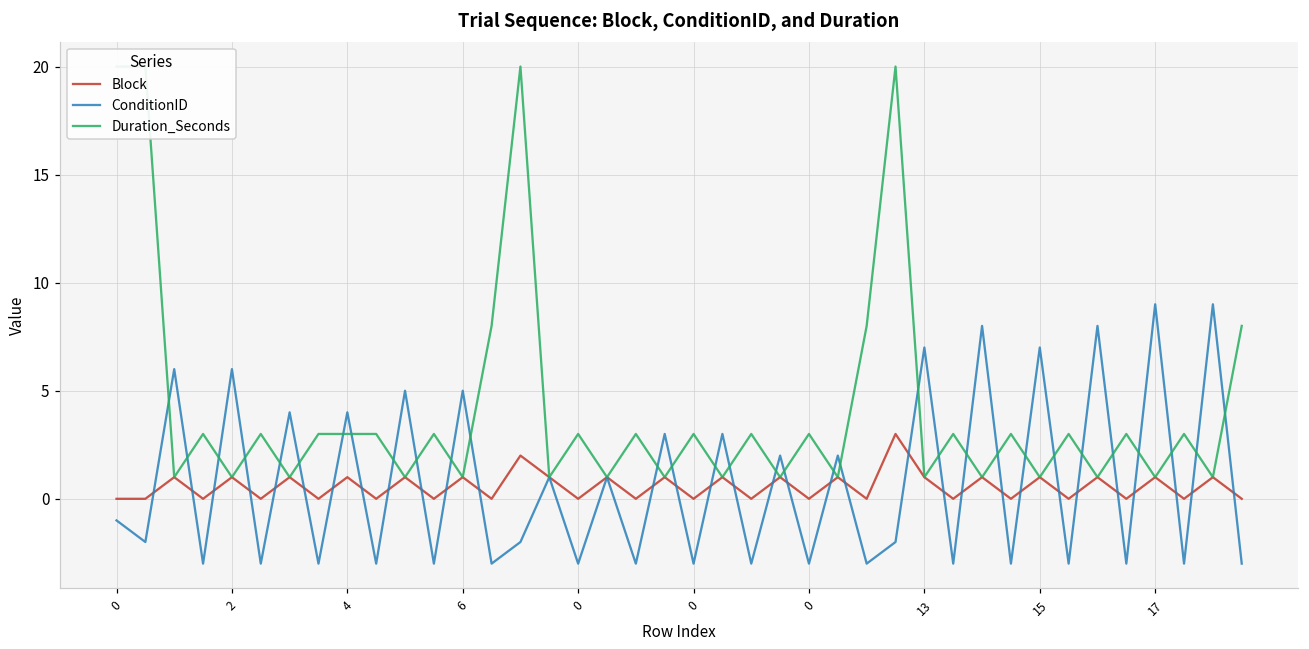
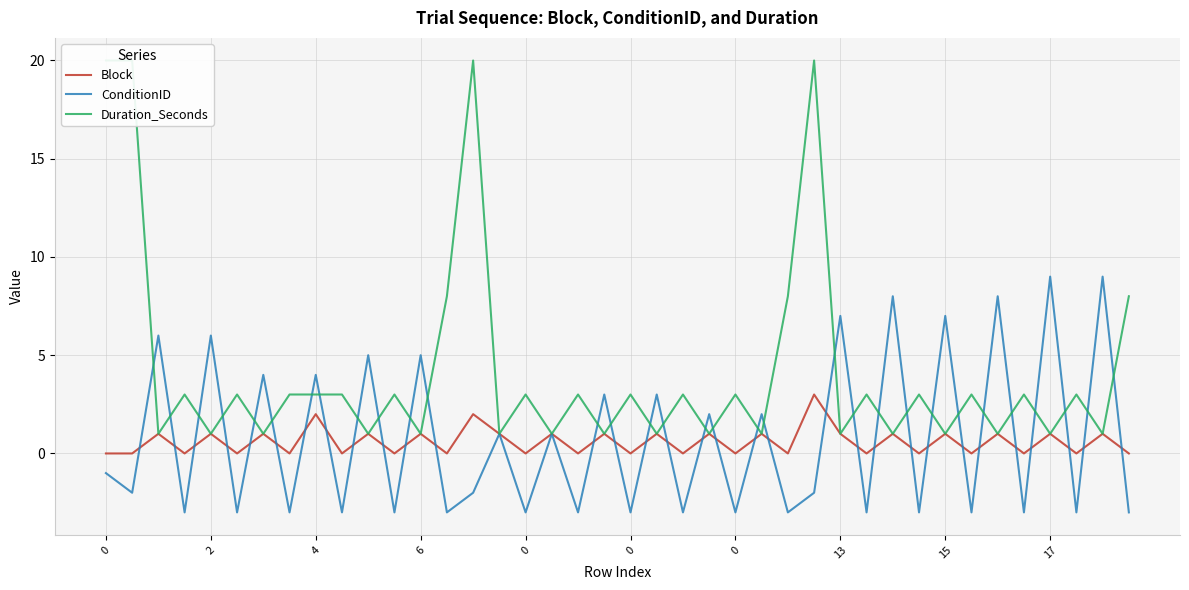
Block, 4: 1 -> 2
